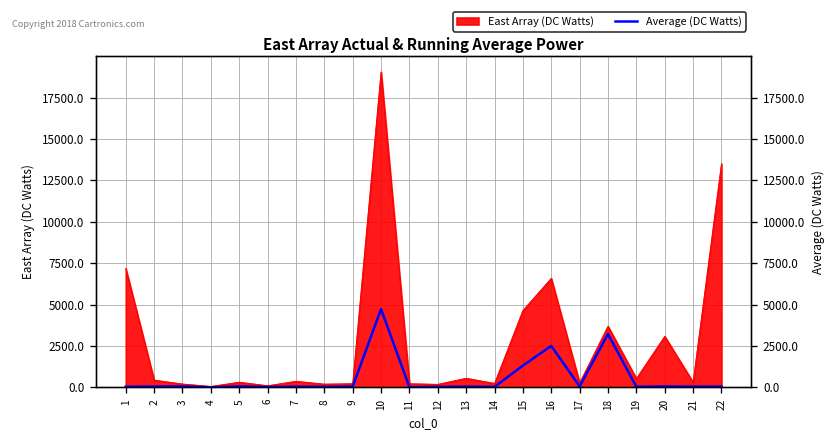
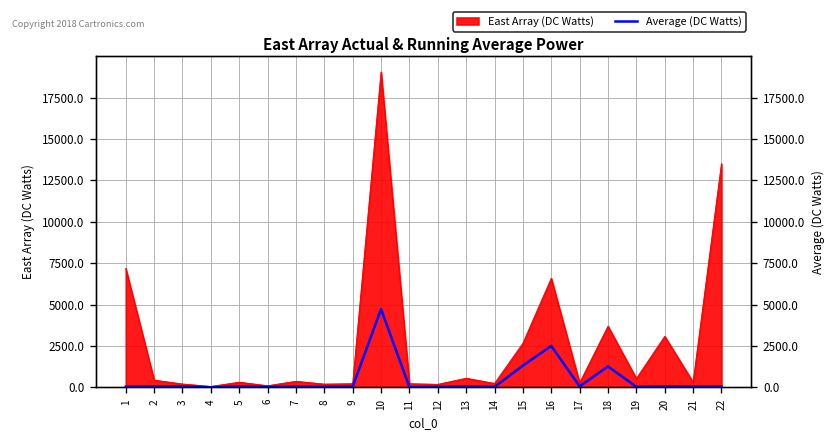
East Array (DC Watts), 15: 4600 -> 2700
Average (DC Watts), 18: 3200 -> 1300
